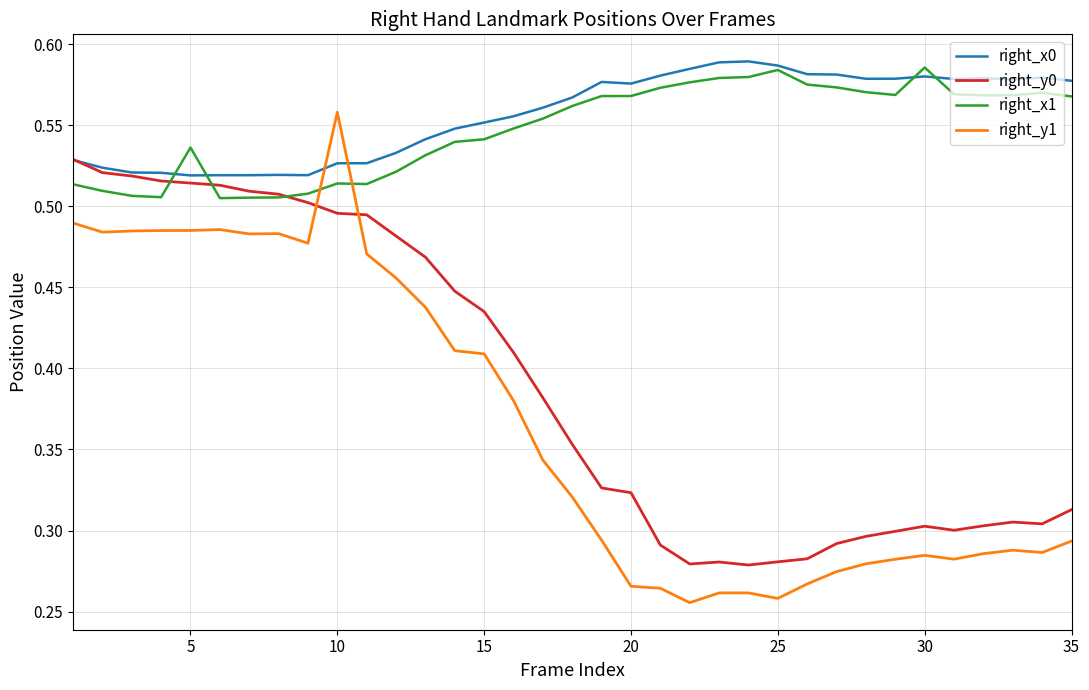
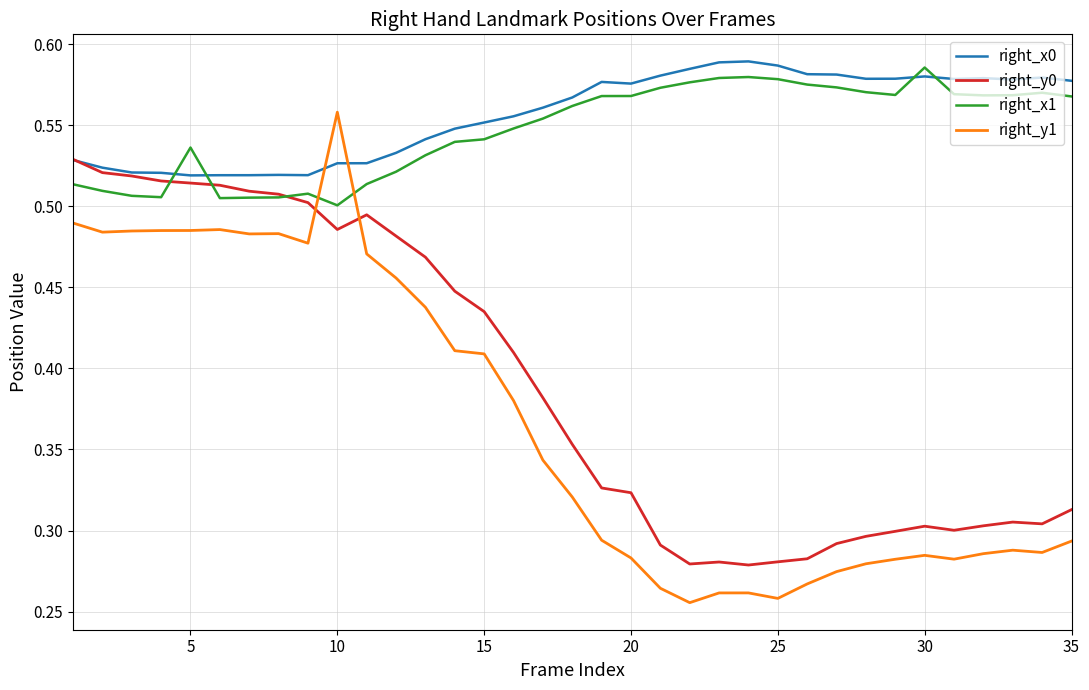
right_y0, 10: 0.496 -> 0.486
right_x1, 10: 0.514 -> 0.501
right_y1, 20: 0.266 -> 0.283
right_x1, 25: 0.584 -> 0.578
